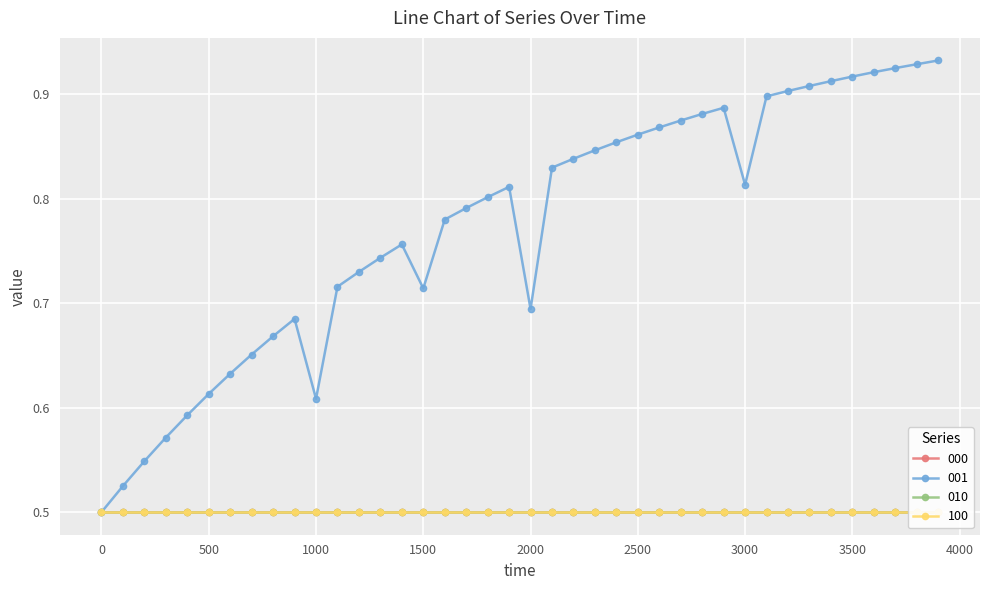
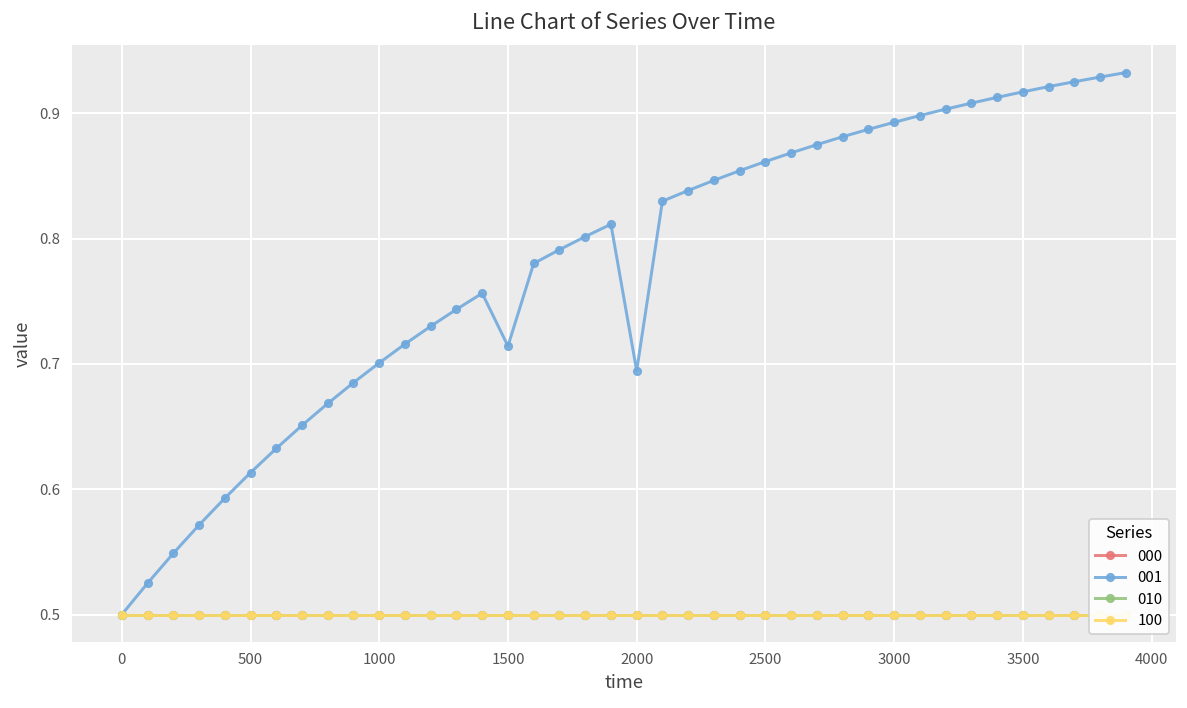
001, 1000: 0.609 -> 0.701
001, 3000: 0.813 -> 0.893
